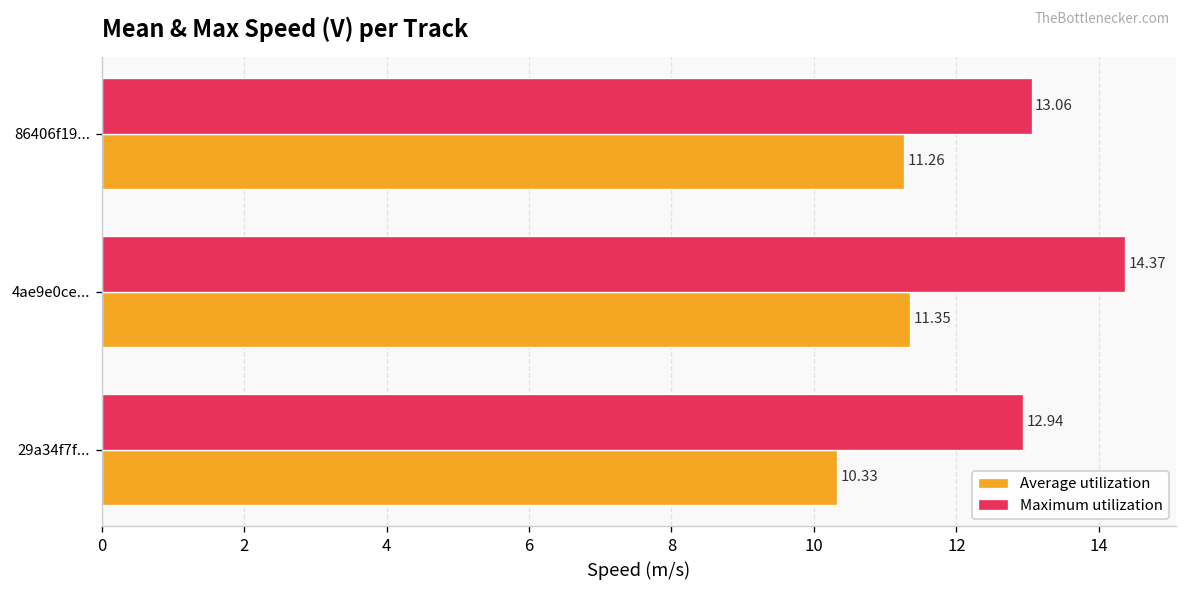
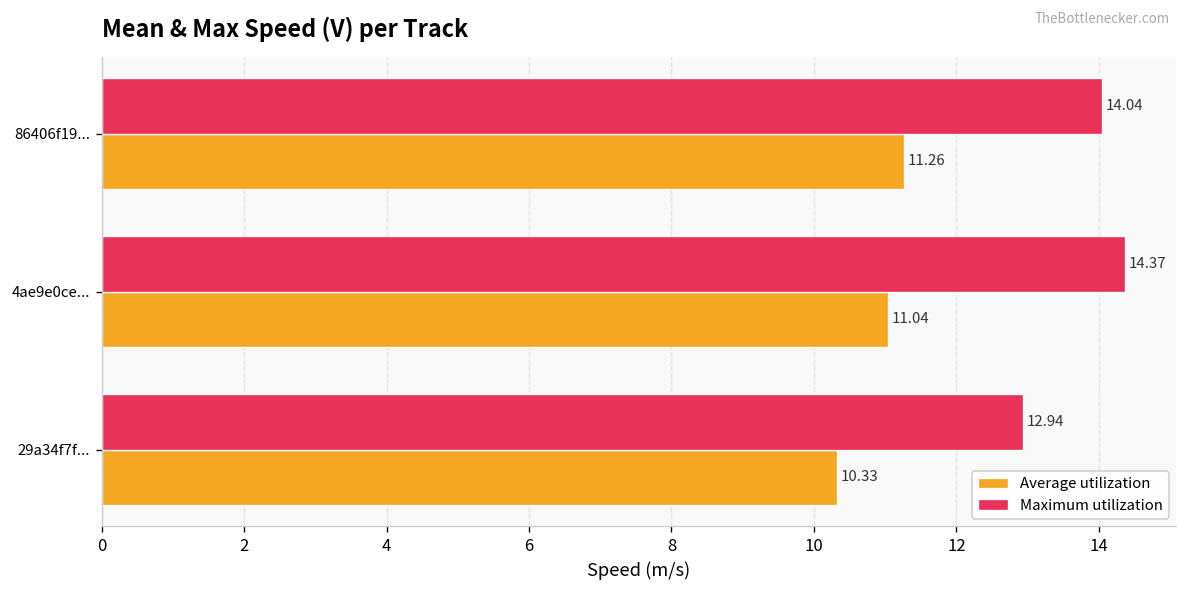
Maximum utilization, 86406f19...: 13.06 -> 14.04
Average utilization, 4ae9e0ce...: 11.35 -> 11.04
